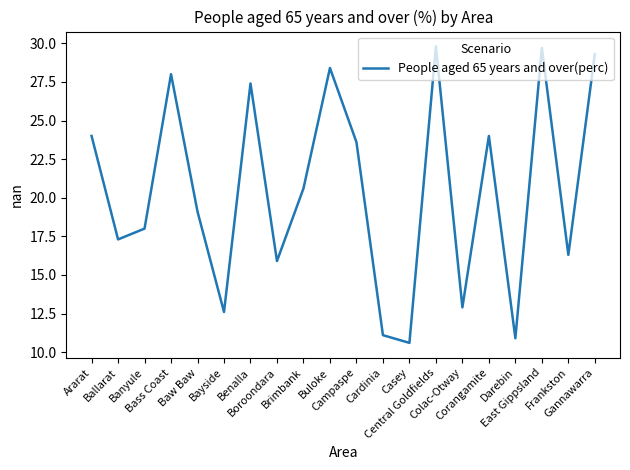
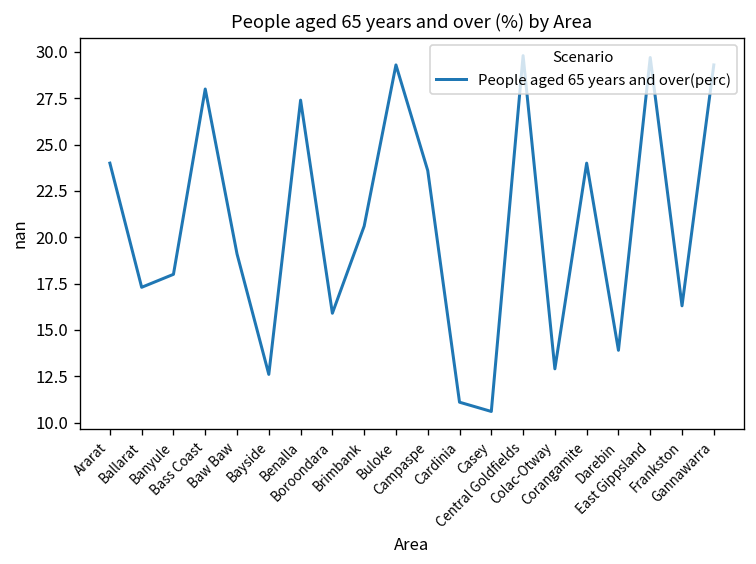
Buloke: 28.4 -> 29.3
Darebin: 10.9 -> 13.9
